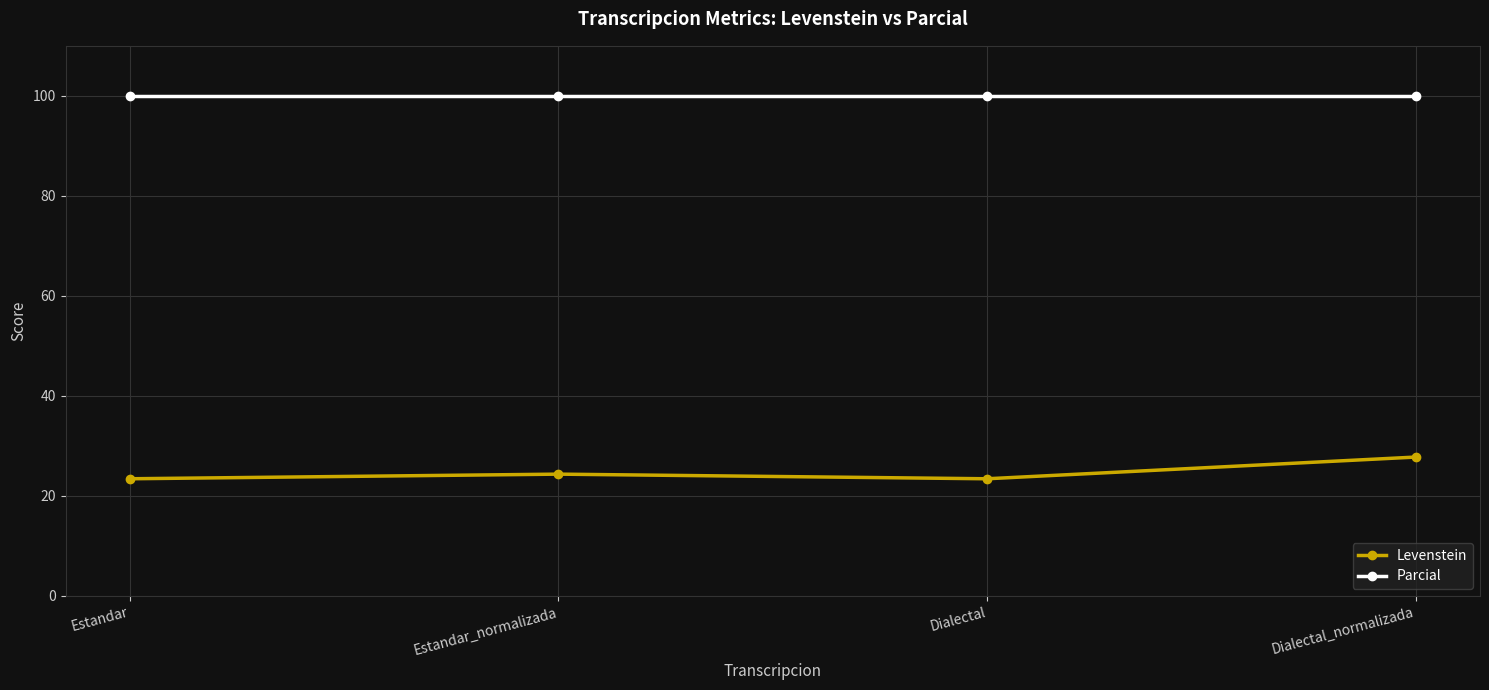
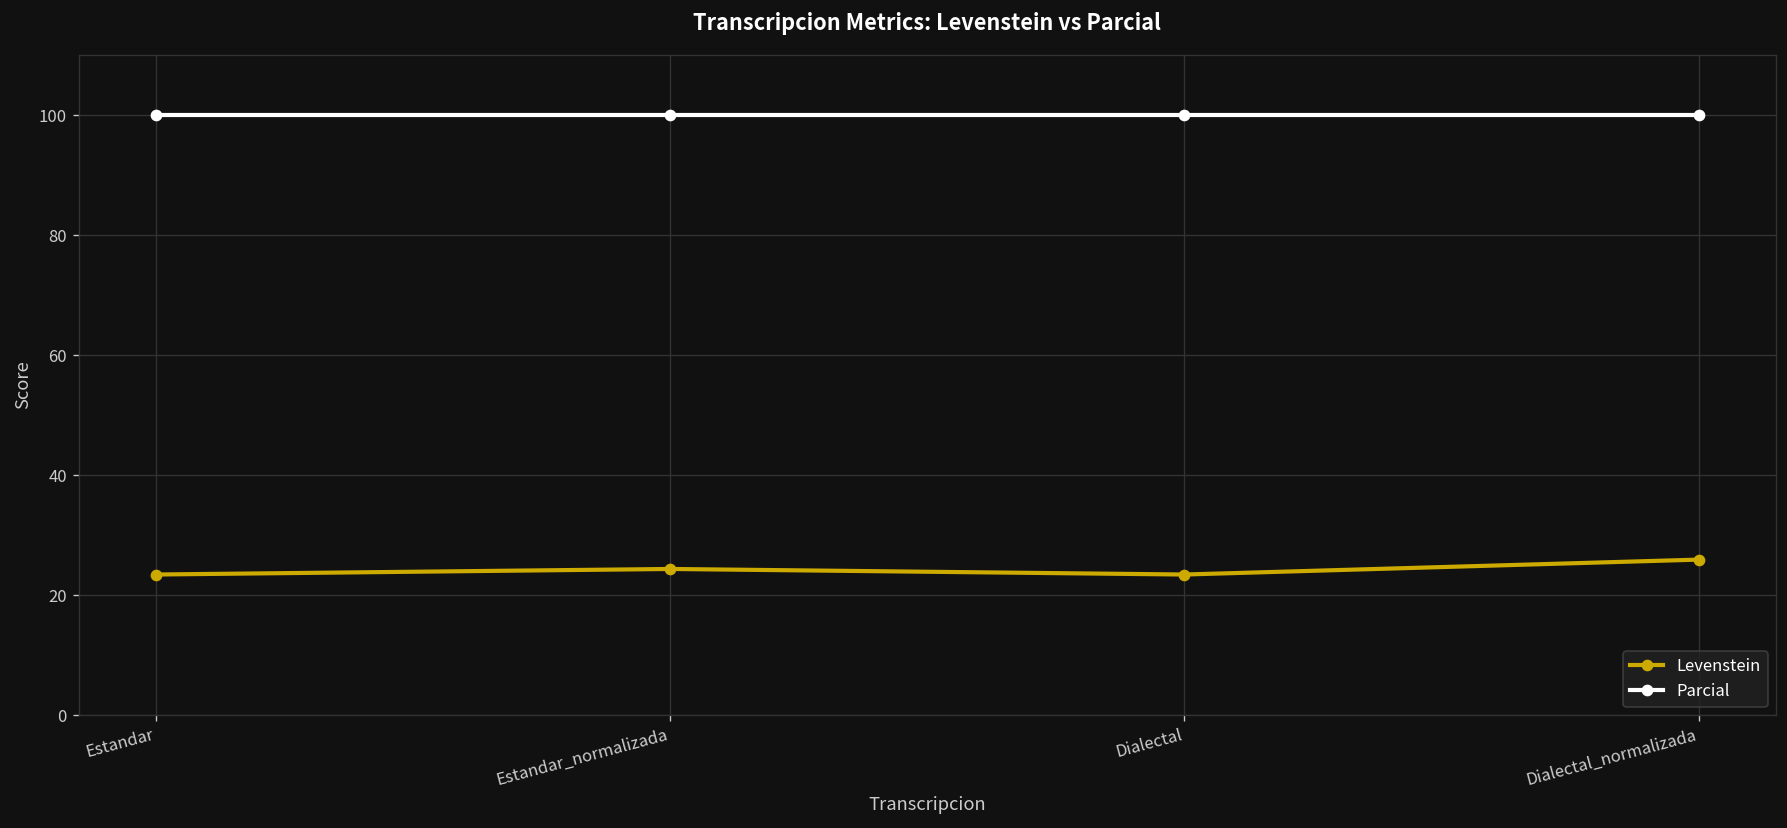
Levenstein, Dialectal_normalizada: 28 -> 26
